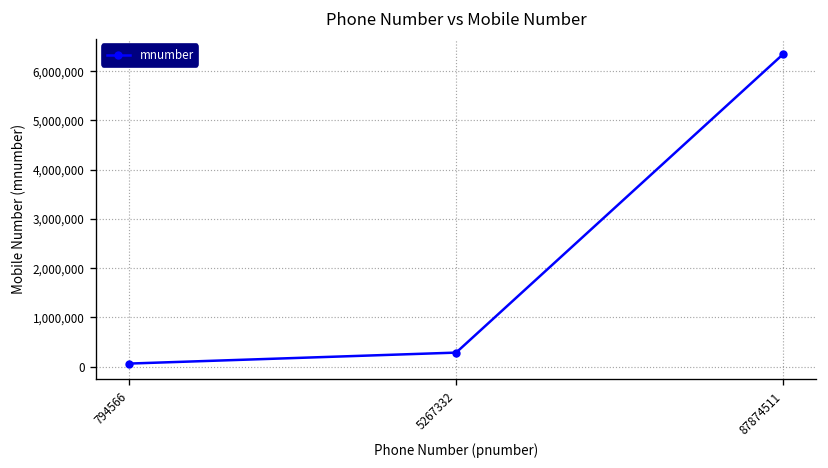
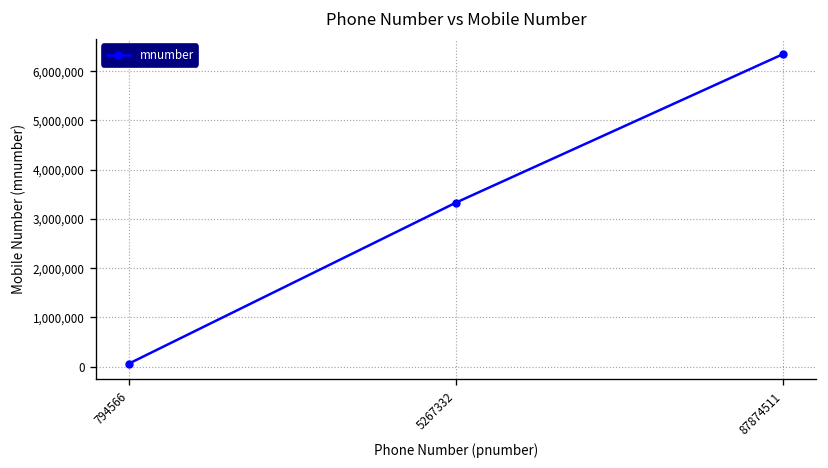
5267332: 300,000 -> 3,300,000
